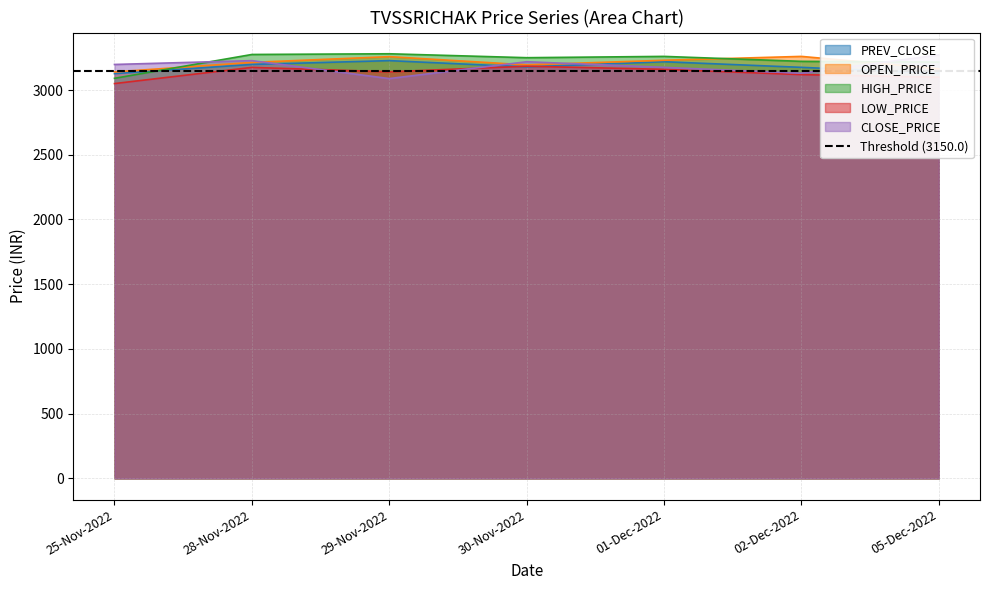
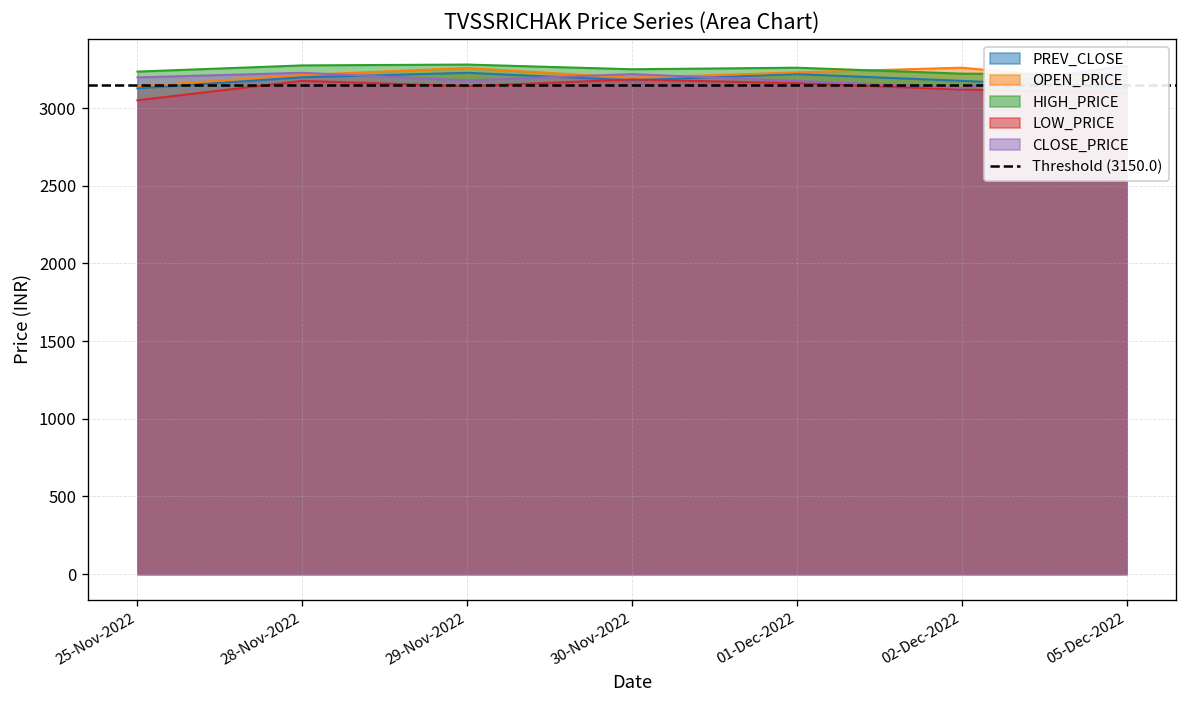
HIGH_PRICE, 25-Nov-2022: 3090 -> 3240
CLOSE_PRICE, 29-Nov-2022: 3090 -> 3180
